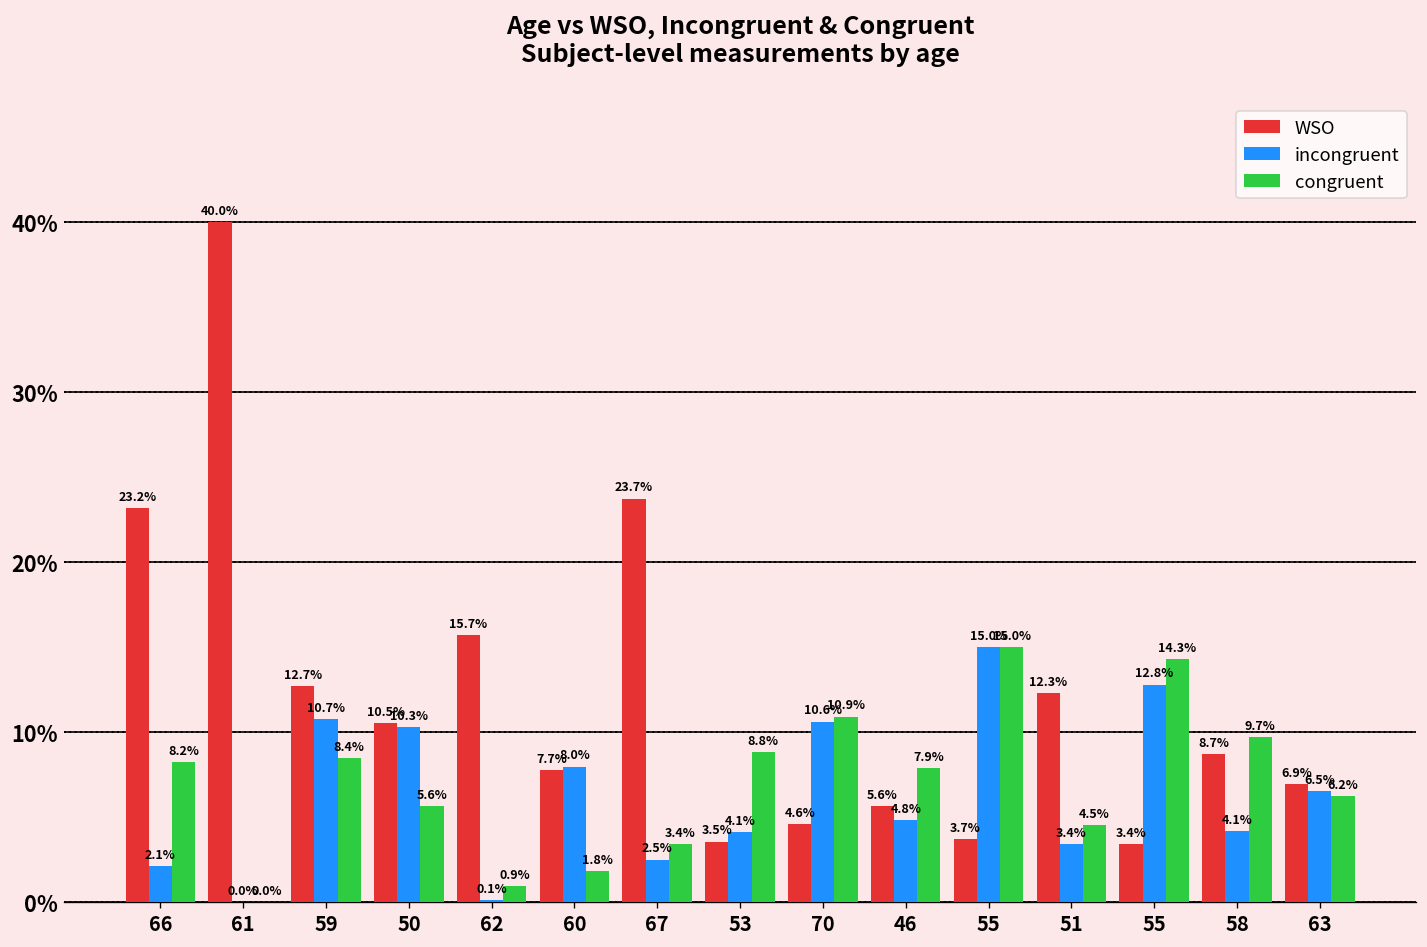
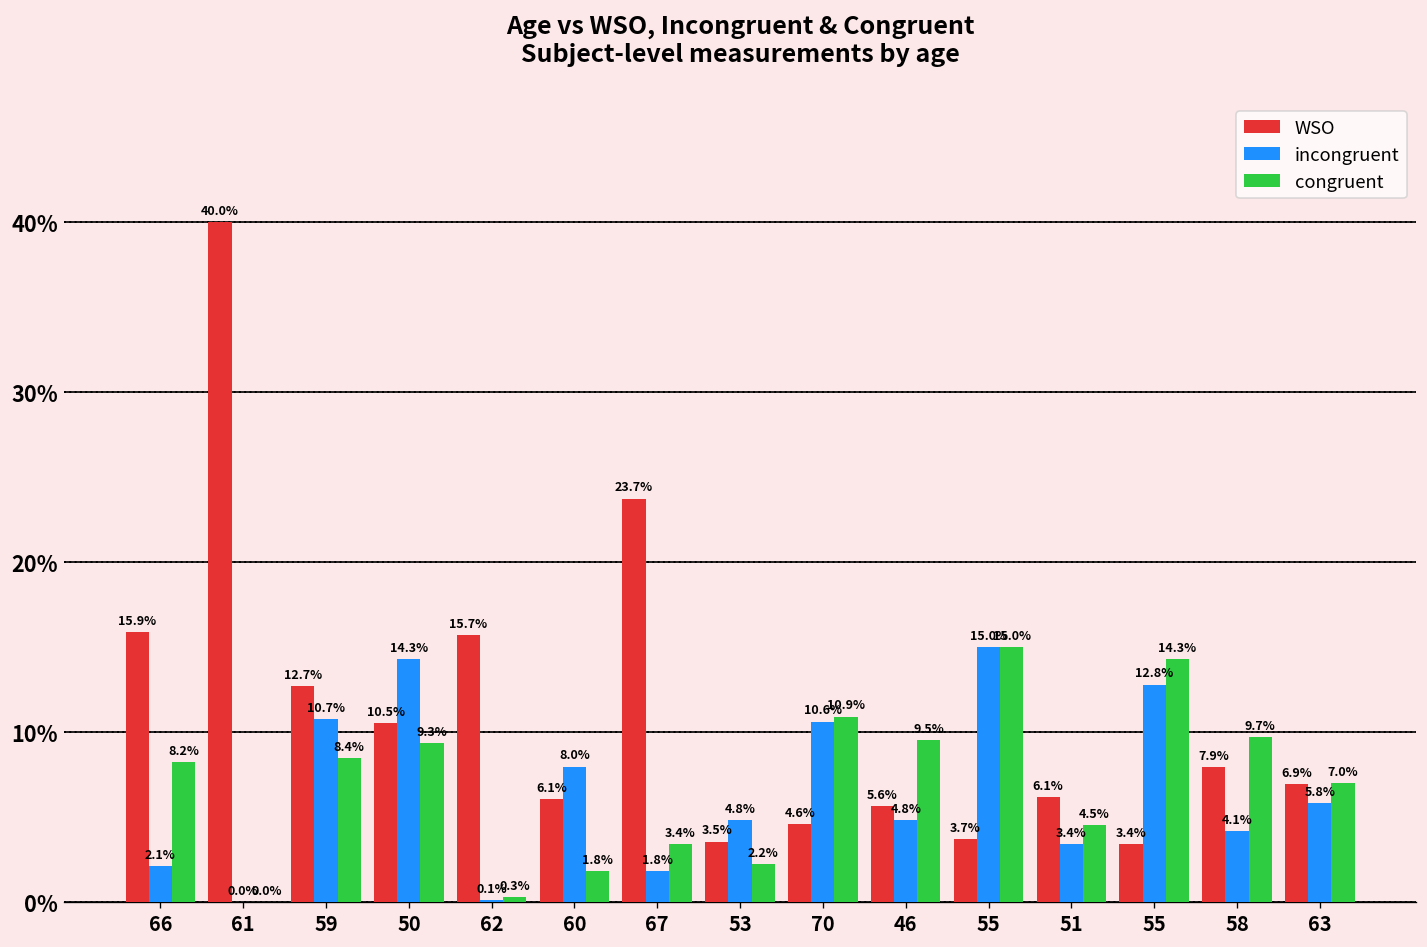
WSO, 66: 23.2% -> 15.9%
incongruent, 50: 10.3% -> 14.3%
congruent, 50: 5.6% -> 9.3%
congruent, 62: 0.9% -> 0.3%
WSO, 60: 7.7% -> 6.1%
incongruent, 67: 2.5% -> 1.8%
incongruent, 53: 4.1% -> 4.8%
congruent, 53: 8.8% -> 2.2%
congruent, 46: 7.9% -> 9.5%
WSO, 51: 12.3% -> 6.1%
WSO, 58: 8.7% -> 7.9%
incongruent, 63: 6.5% -> 5.8%
congruent, 63: 6.2% -> 7.0%
